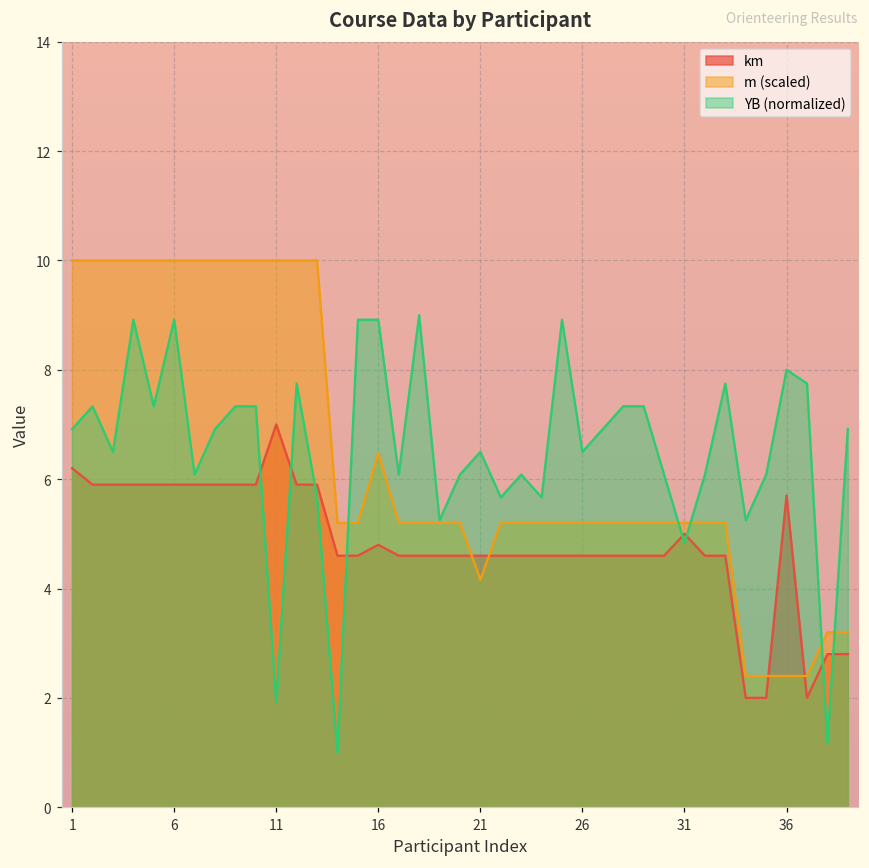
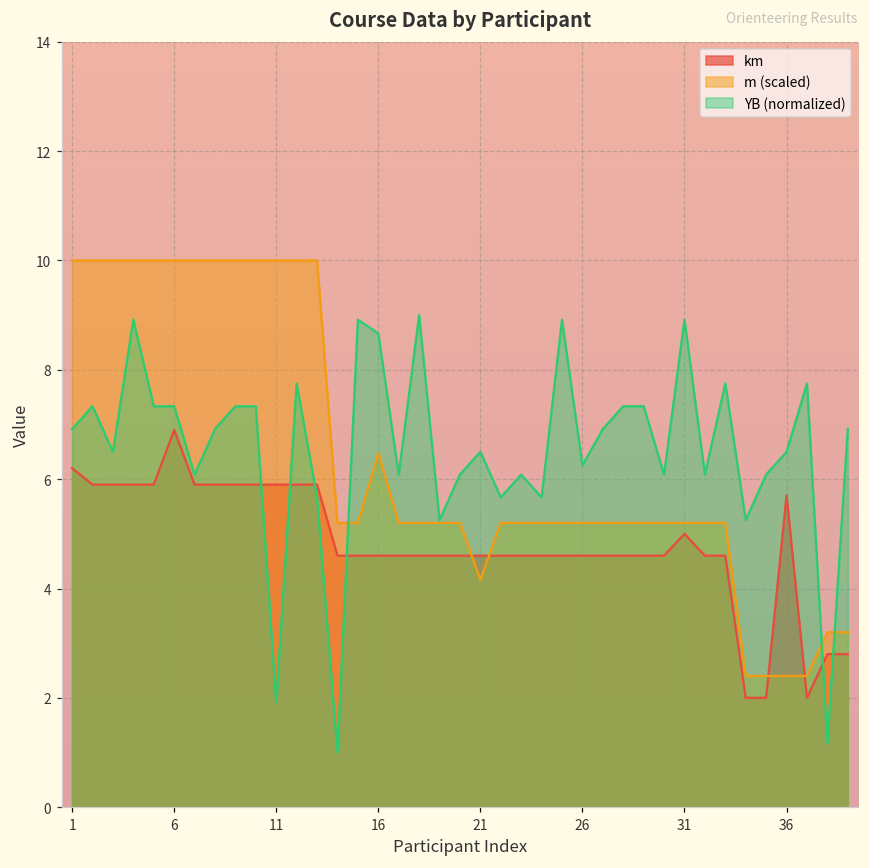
km, 6: 5.9 -> 6.9
YB (normalized), 6: 8.9 -> 7.3
km, 11: 7.0 -> 5.9
km, 16: 4.8 -> 4.6
YB (normalized), 16: 8.9 -> 8.7
YB (normalized), 26: 6.5 -> 6.3
YB (normalized), 31: 4.8 -> 8.9
YB (normalized), 36: 8.0 -> 6.5
